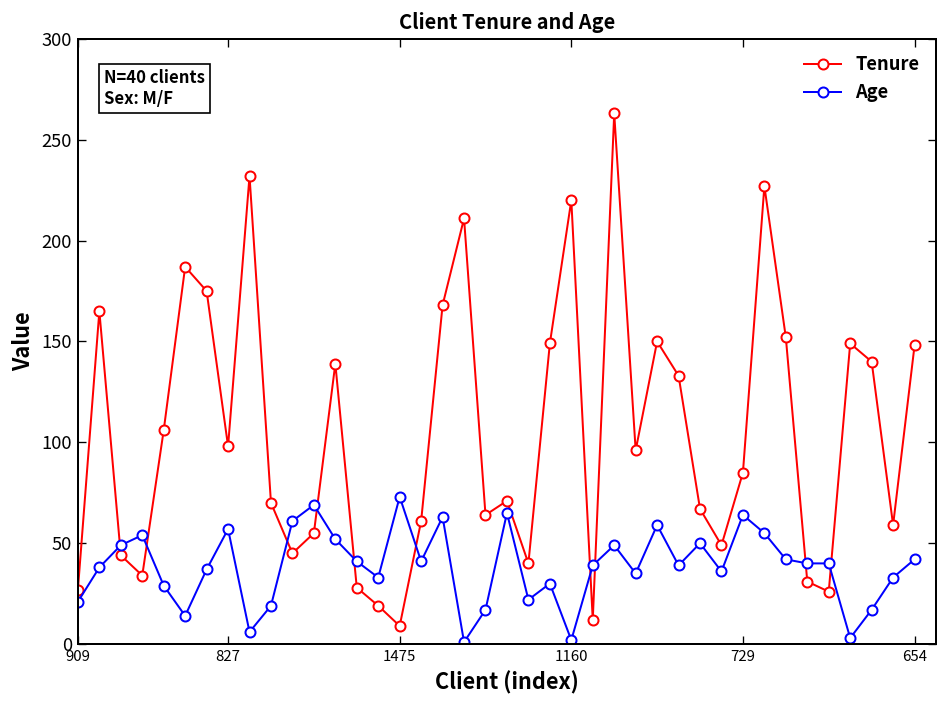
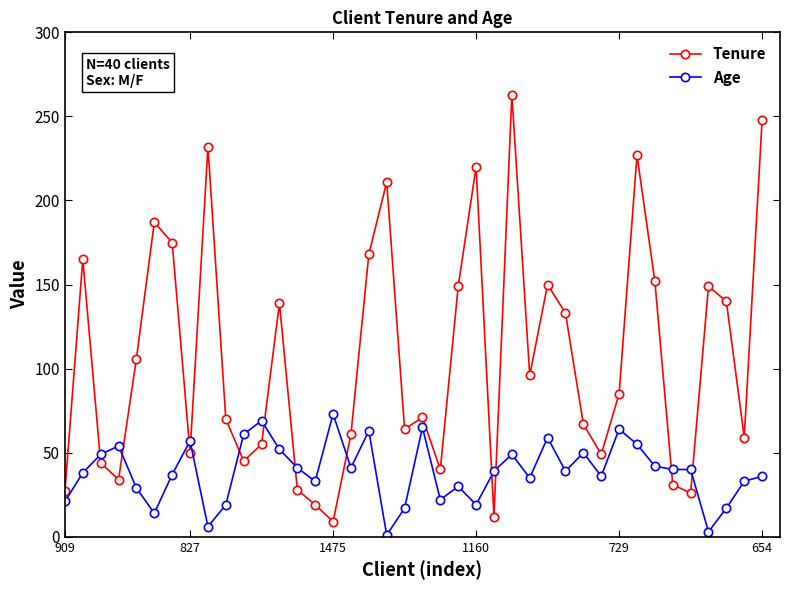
Tenure, 827: 98 -> 50
Age, 1160: 2 -> 19
Tenure, 654: 148 -> 248
Age, 654: 42 -> 36
